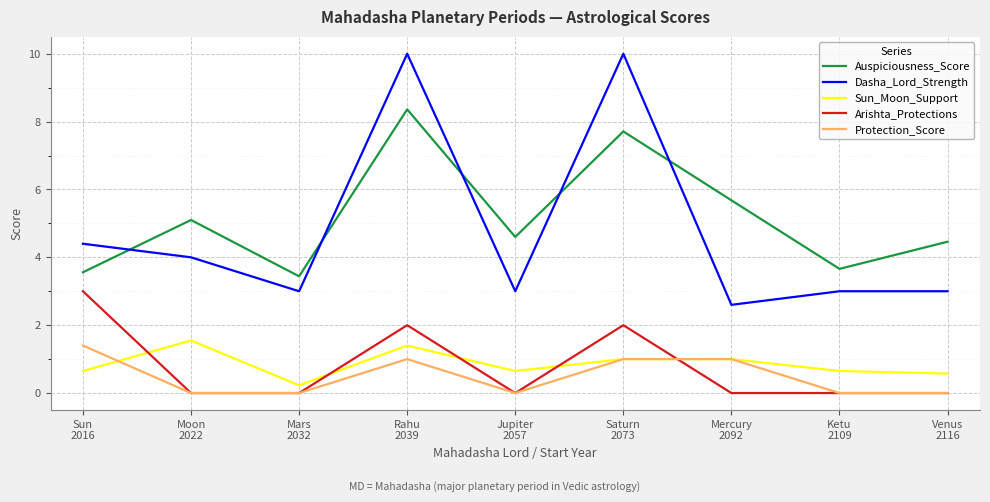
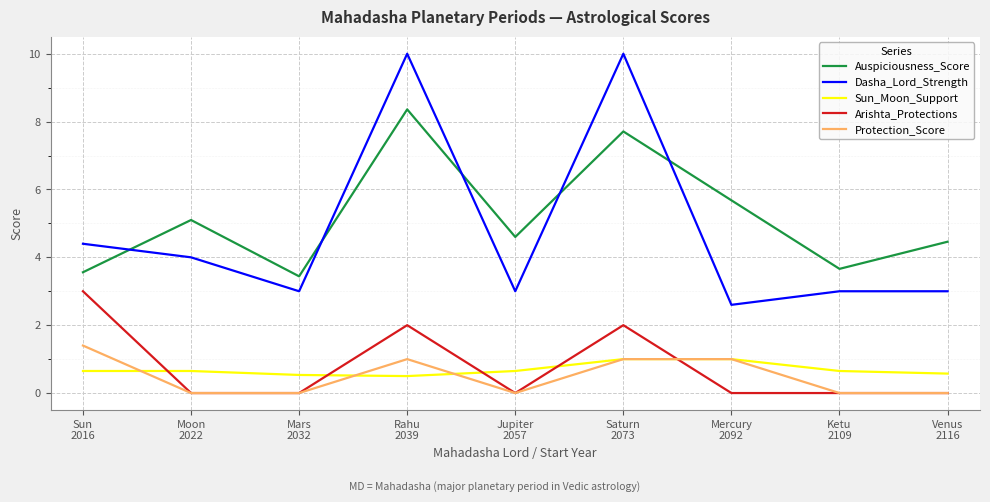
Sun_Moon_Support, Moon 2022: 1.6 -> 0.7
Sun_Moon_Support, Mars 2032: 0.2 -> 0.5
Sun_Moon_Support, Rahu 2039: 1.4 -> 0.5
